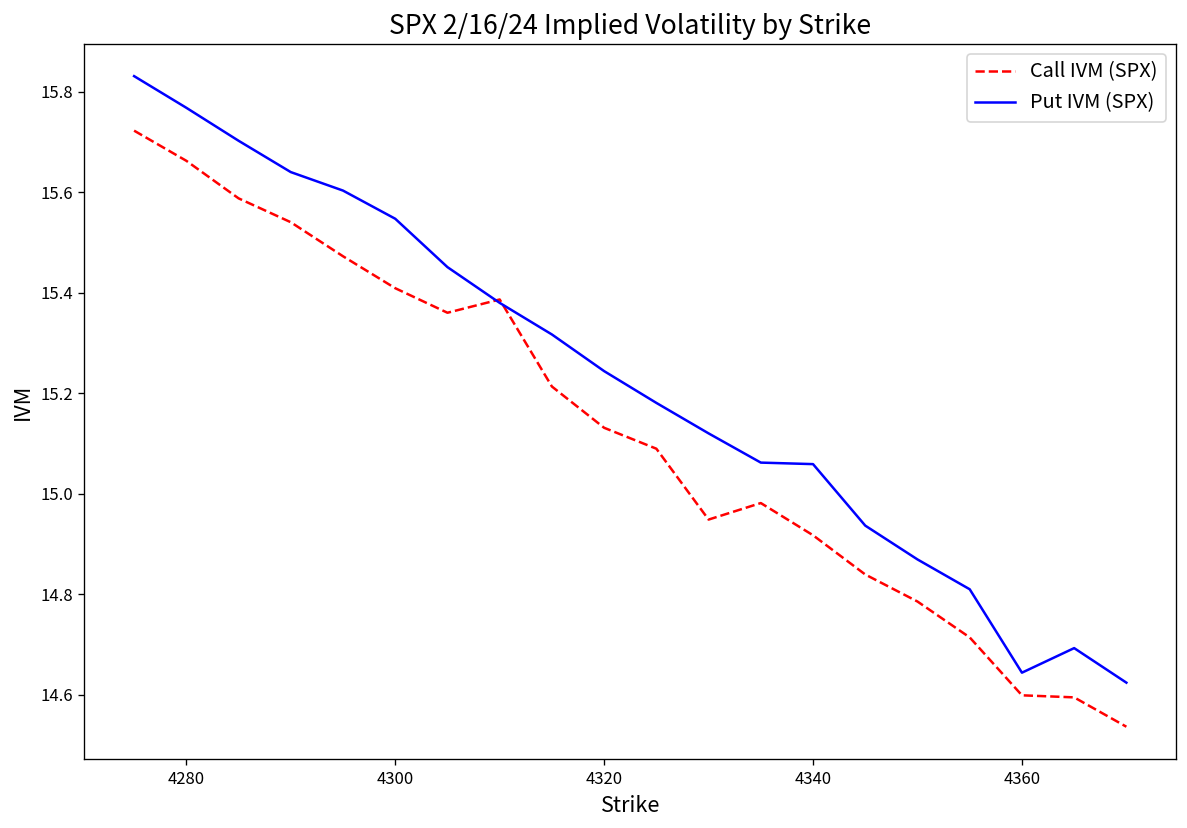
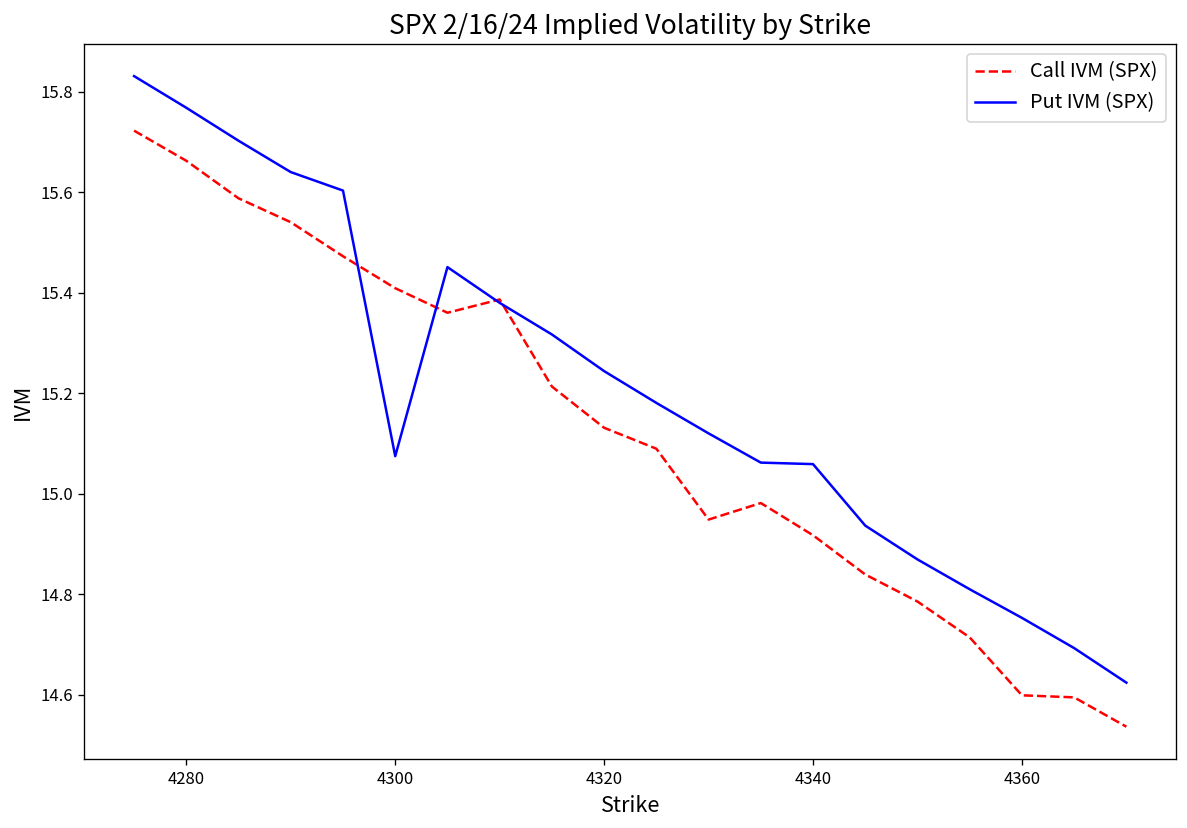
Put IVM (SPX), 4300: 15.55 -> 15.07
Put IVM (SPX), 4360: 14.64 -> 14.75
